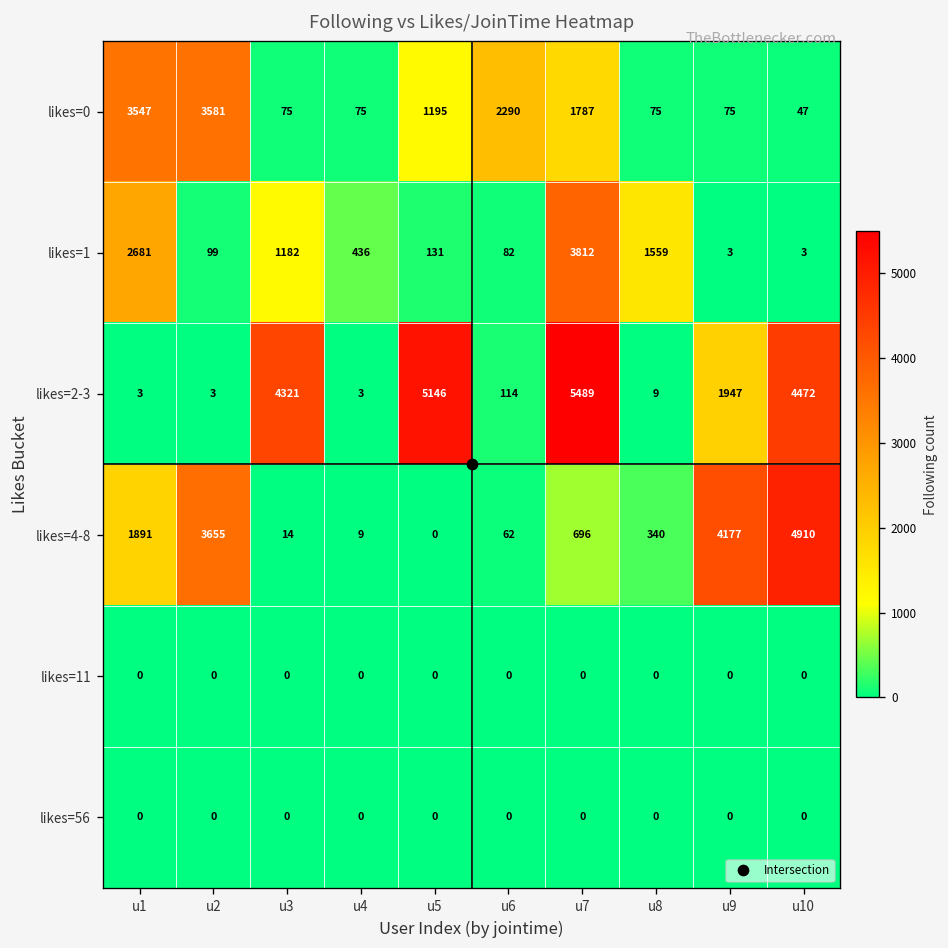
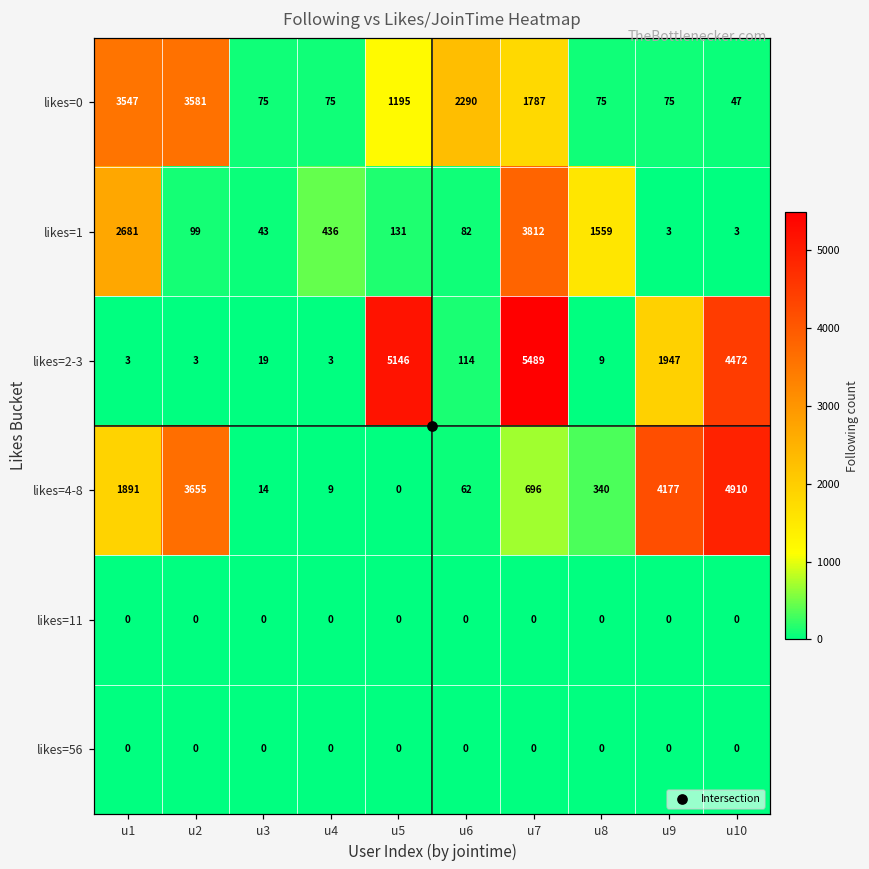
likes=1, u3: 1182 -> 43
likes=2-3, u3: 4321 -> 19
